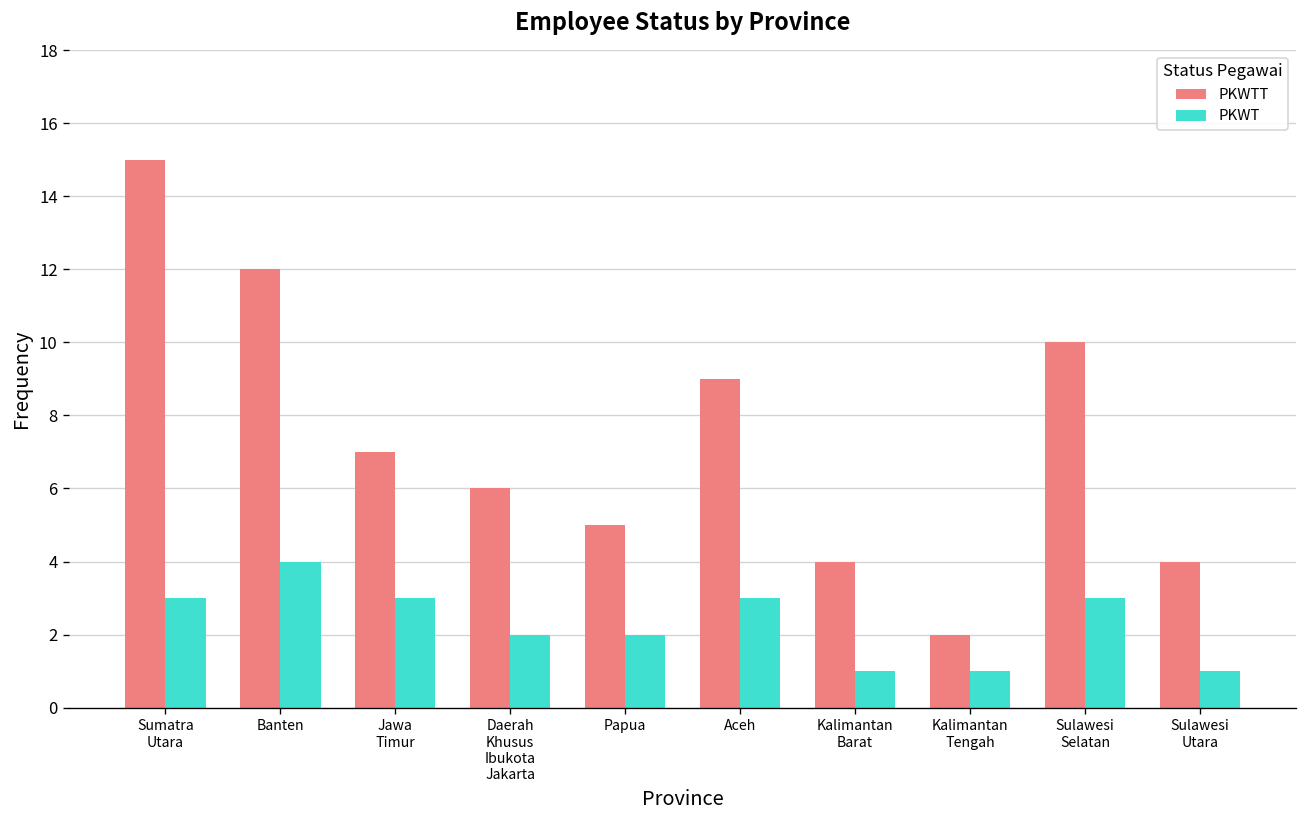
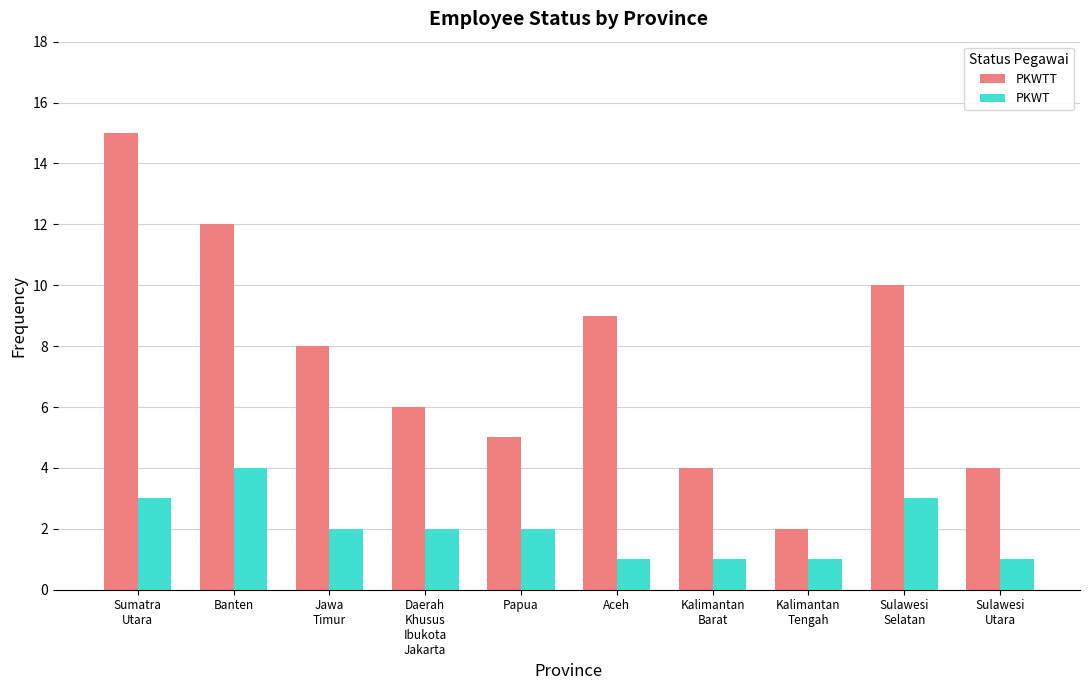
PKWTT, Jawa Timur: 7 -> 8
PKWT, Jawa Timur: 3 -> 2
PKWT, Aceh: 3 -> 1
